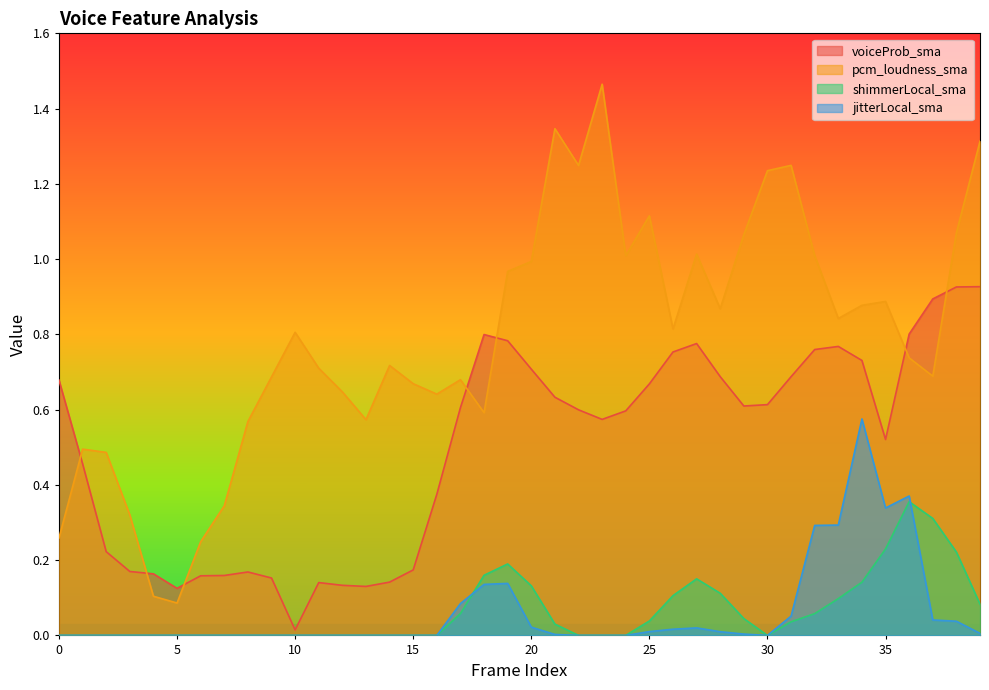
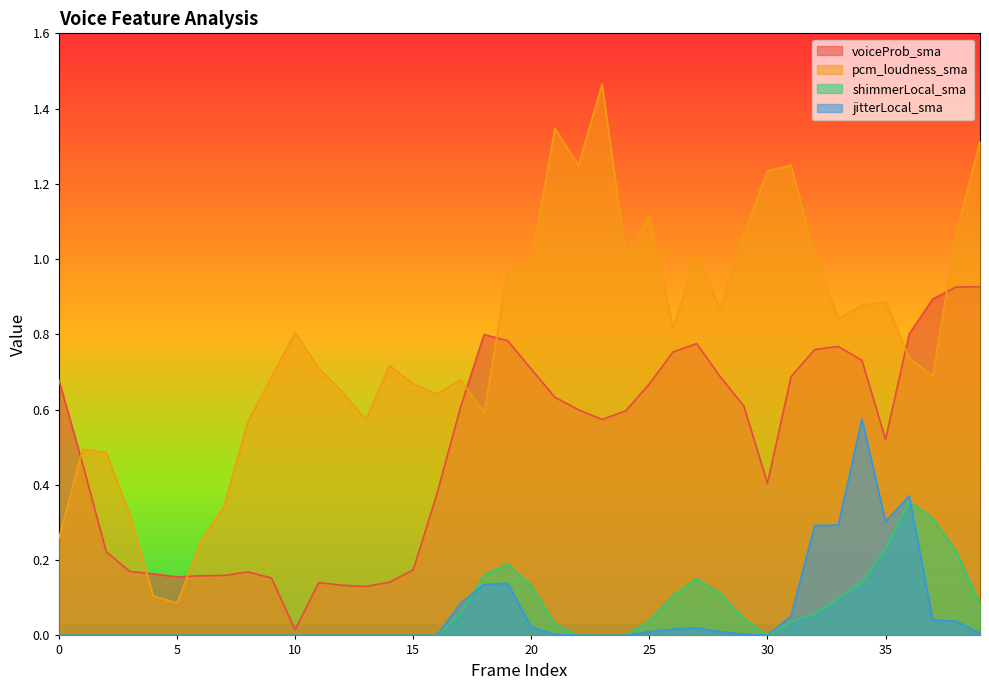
voiceProb_sma, 5: 0.13 -> 0.16
voiceProb_sma, 30: 0.61 -> 0.40
jitterLocal_sma, 35: 0.34 -> 0.30
